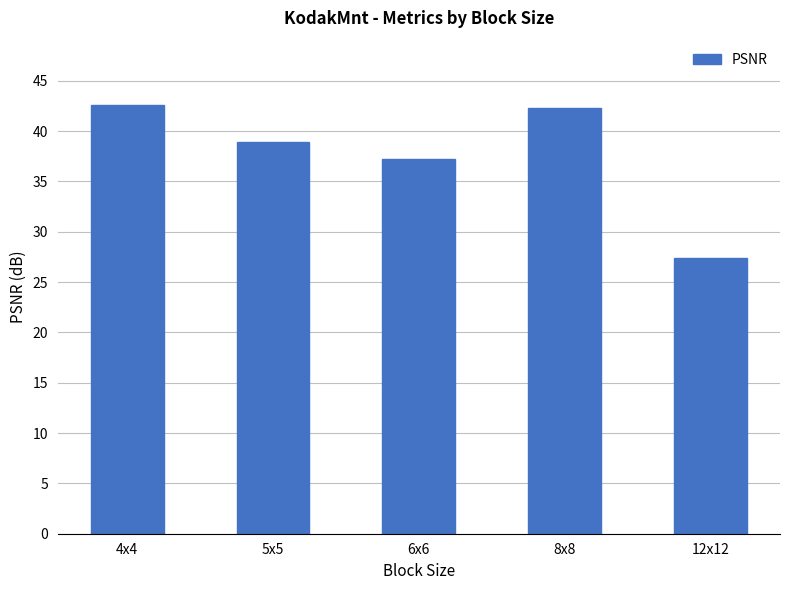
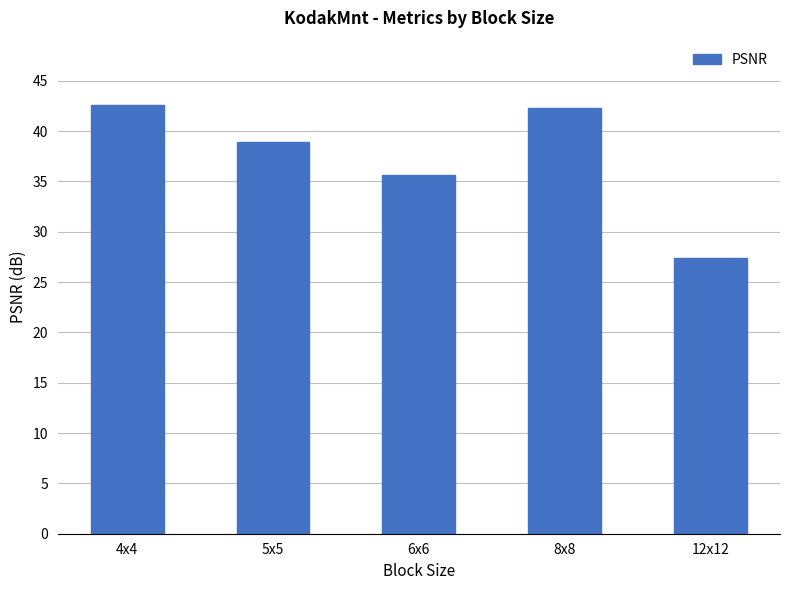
6x6: 37.3 -> 35.7
